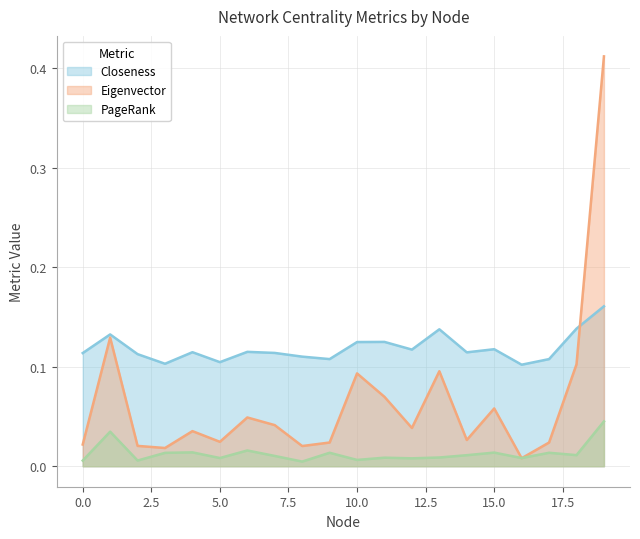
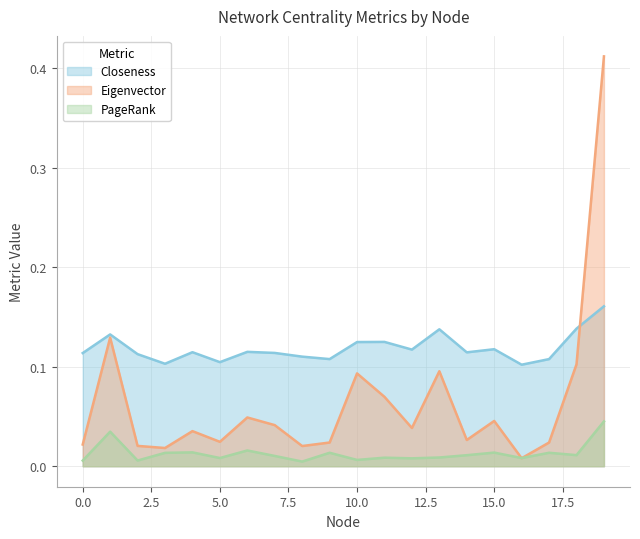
Eigenvector, 15.0: 0.06 -> 0.05
